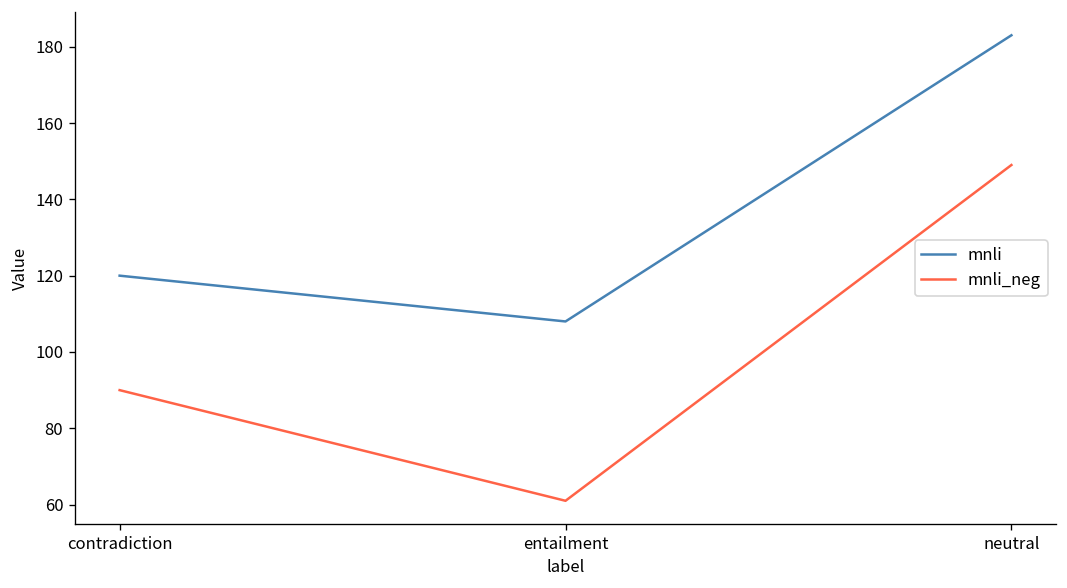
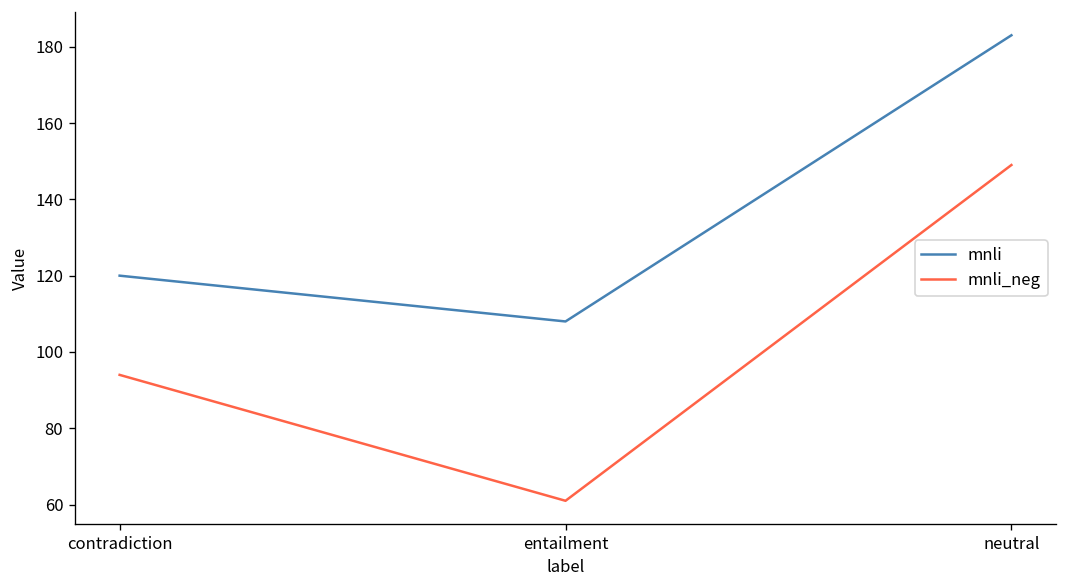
mnli_neg, contradiction: 90 -> 94
